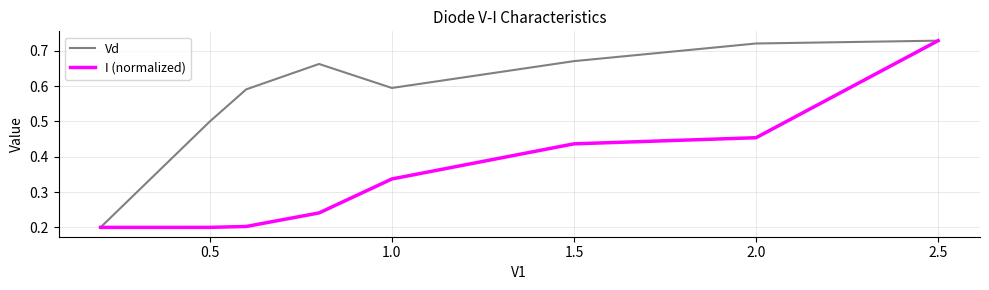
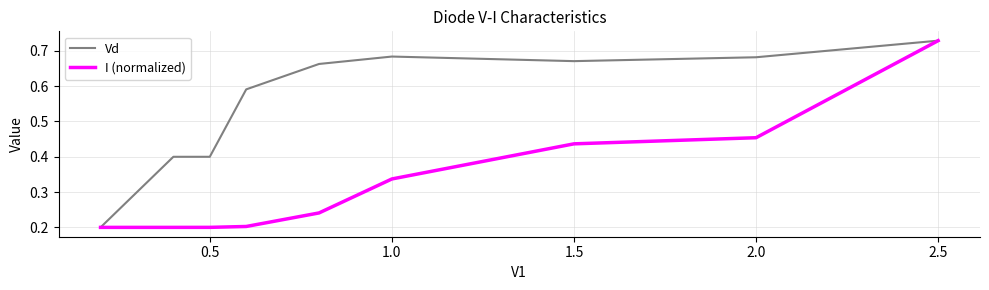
Vd, 0.5: 0.5 -> 0.4
Vd, 1.0: 0.60 -> 0.68
Vd, 2.0: 0.72 -> 0.68
